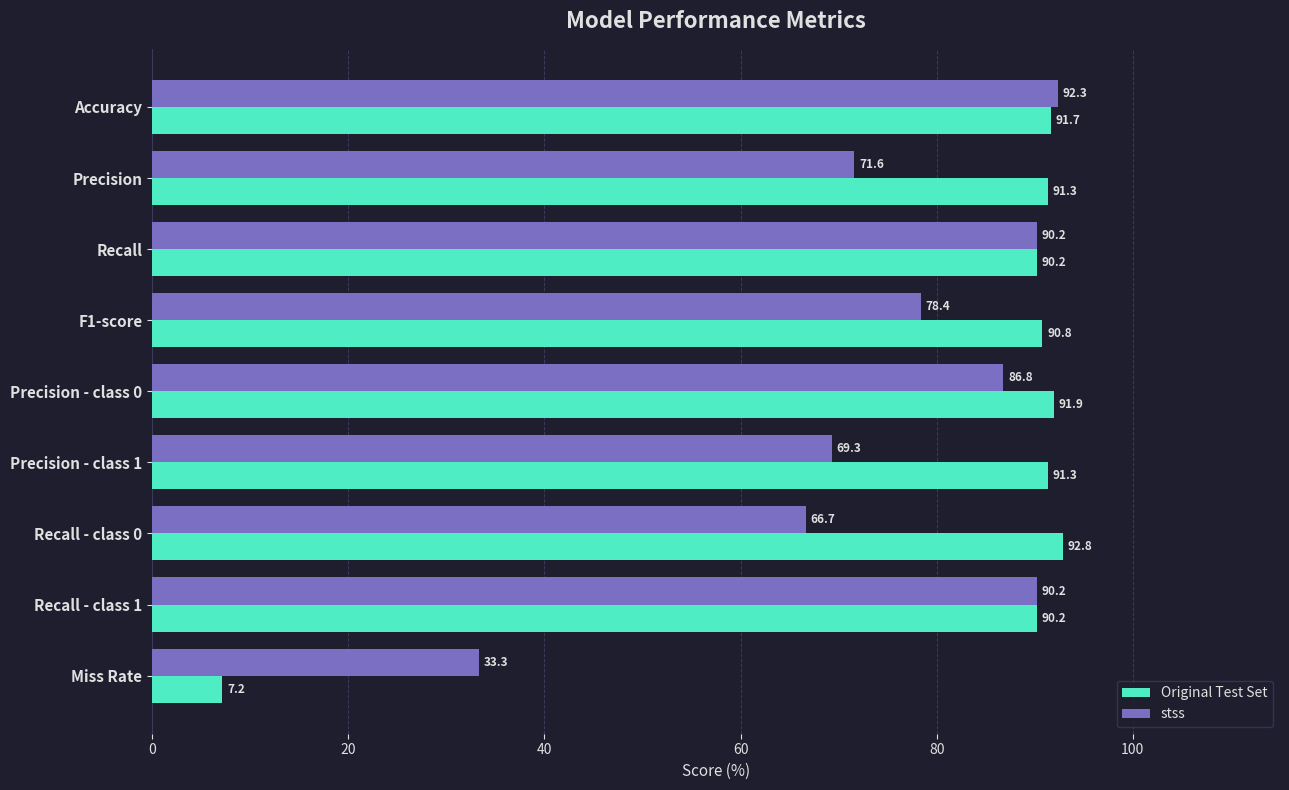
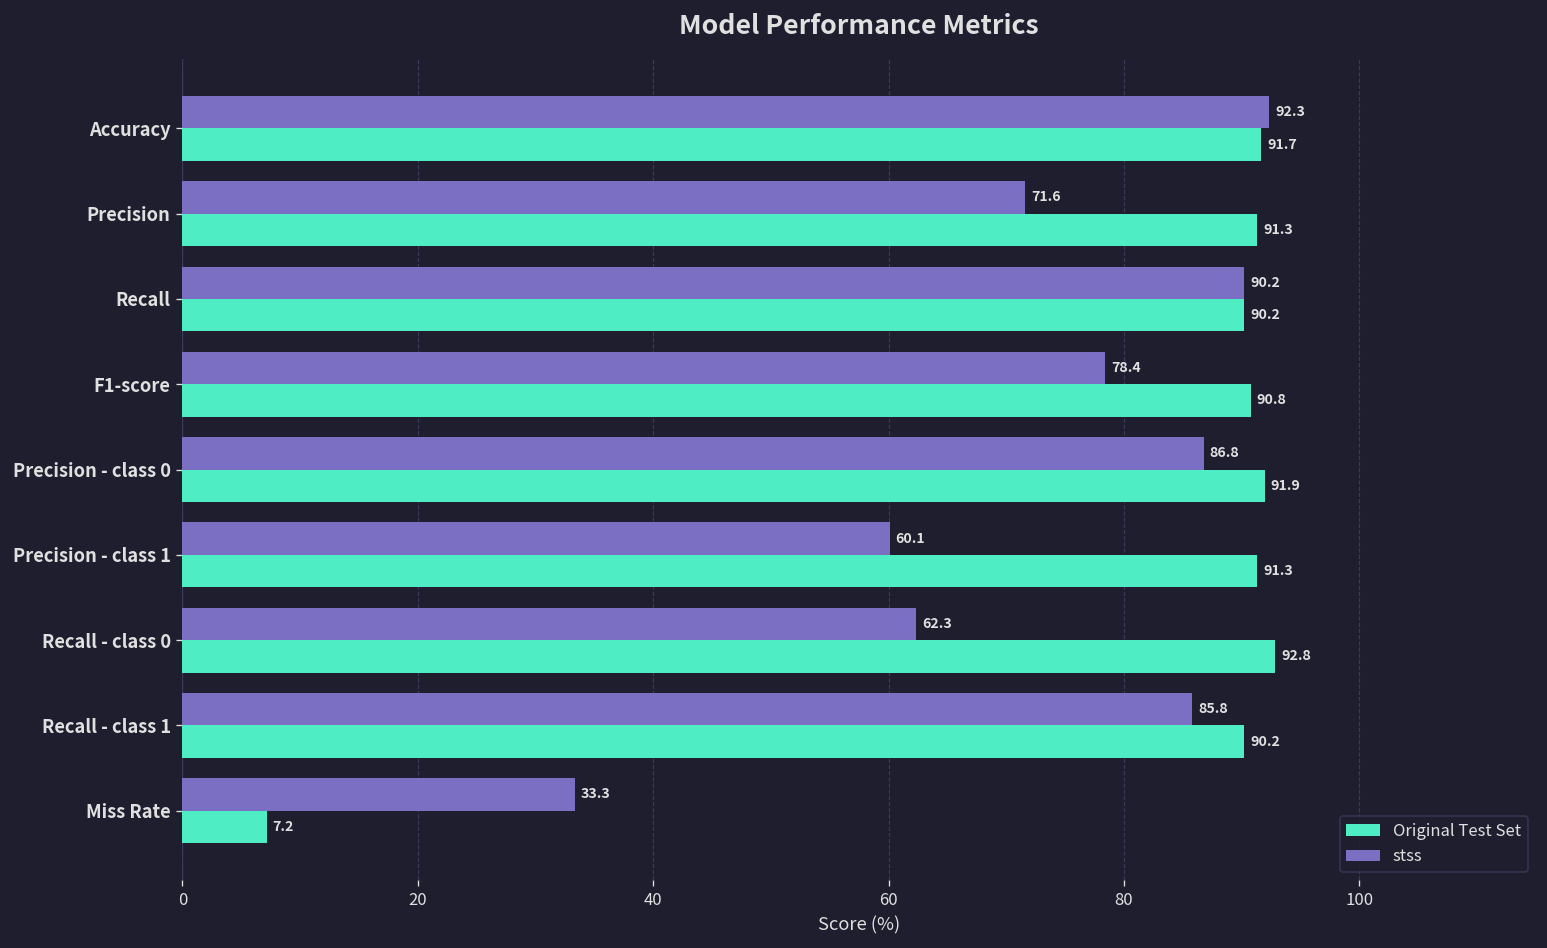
stss, Precision - class 1: 69.3 -> 60.1
stss, Recall - class 0: 66.7 -> 62.3
stss, Recall - class 1: 90.2 -> 85.8
